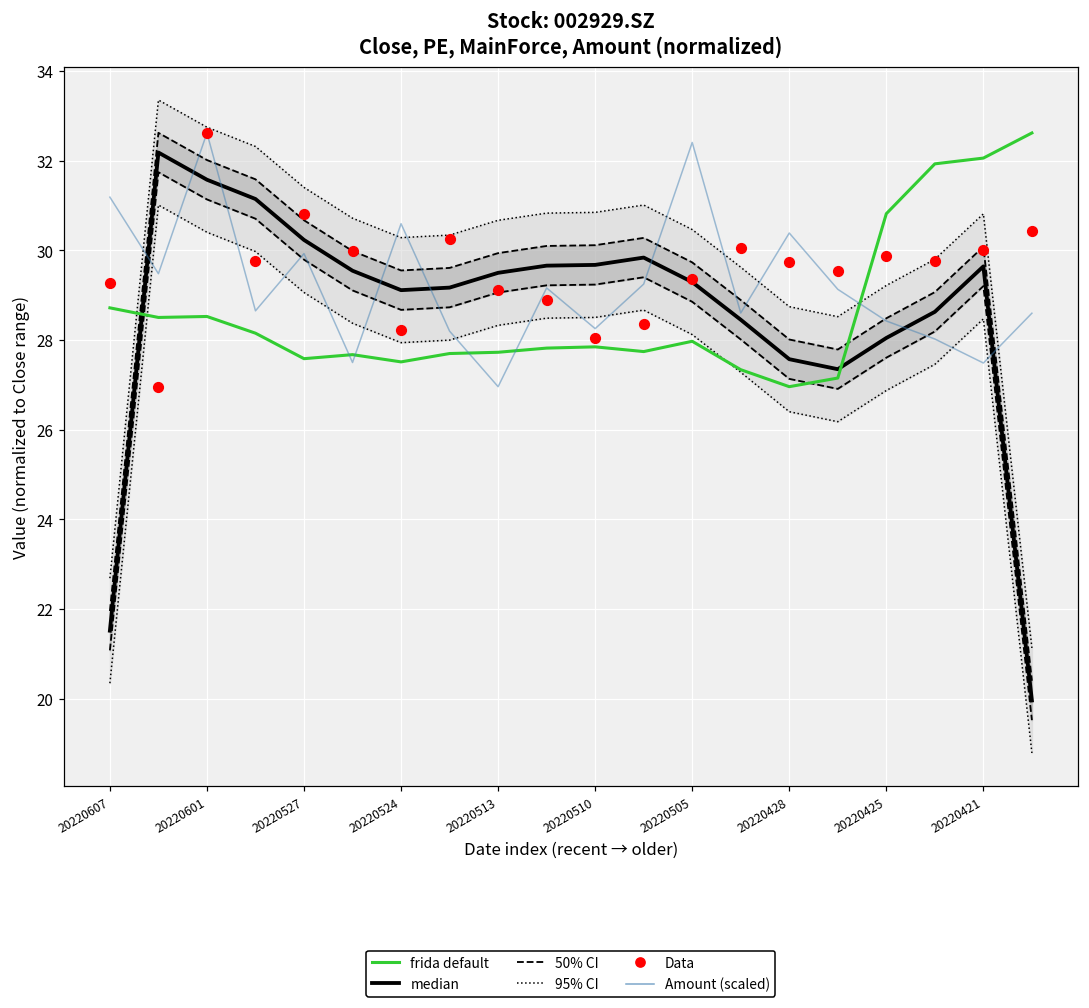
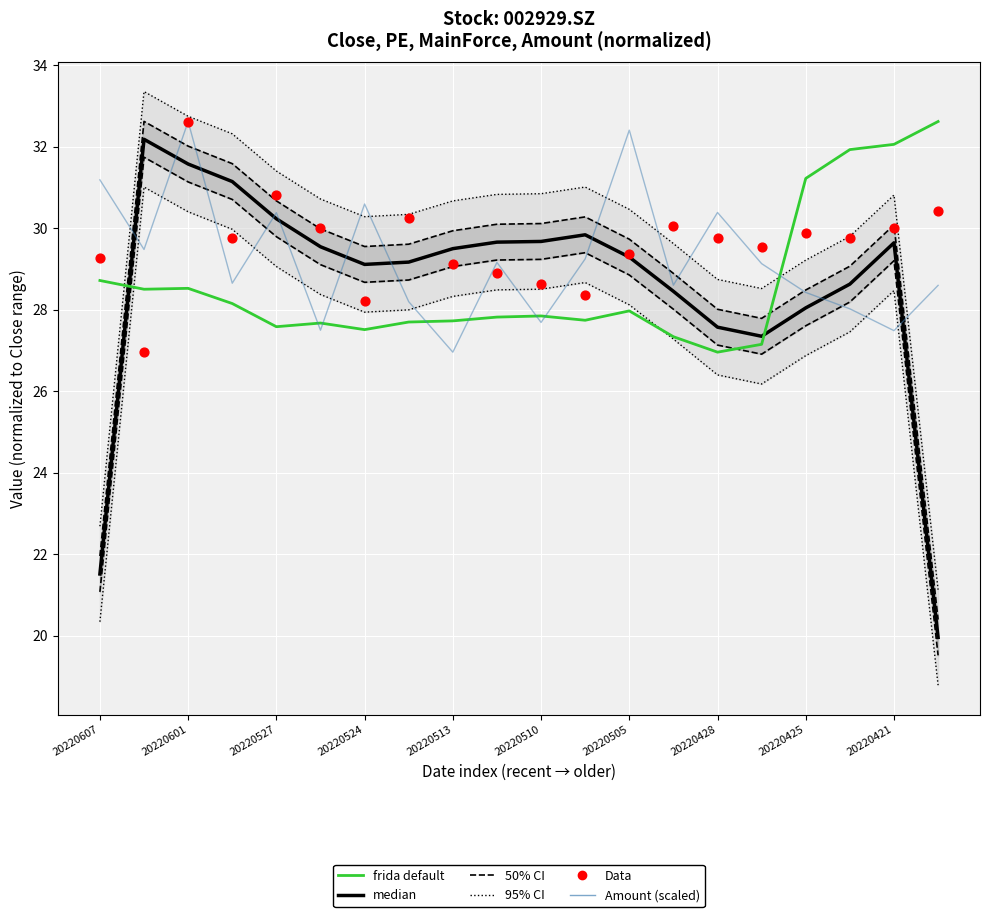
Amount (scaled), 20220527: 29.9 -> 30.4
Amount (scaled), 20220510: 28.3 -> 27.7
Data, 20220510: 28.0 -> 28.6
frida default, 20220425: 30.8 -> 31.2
